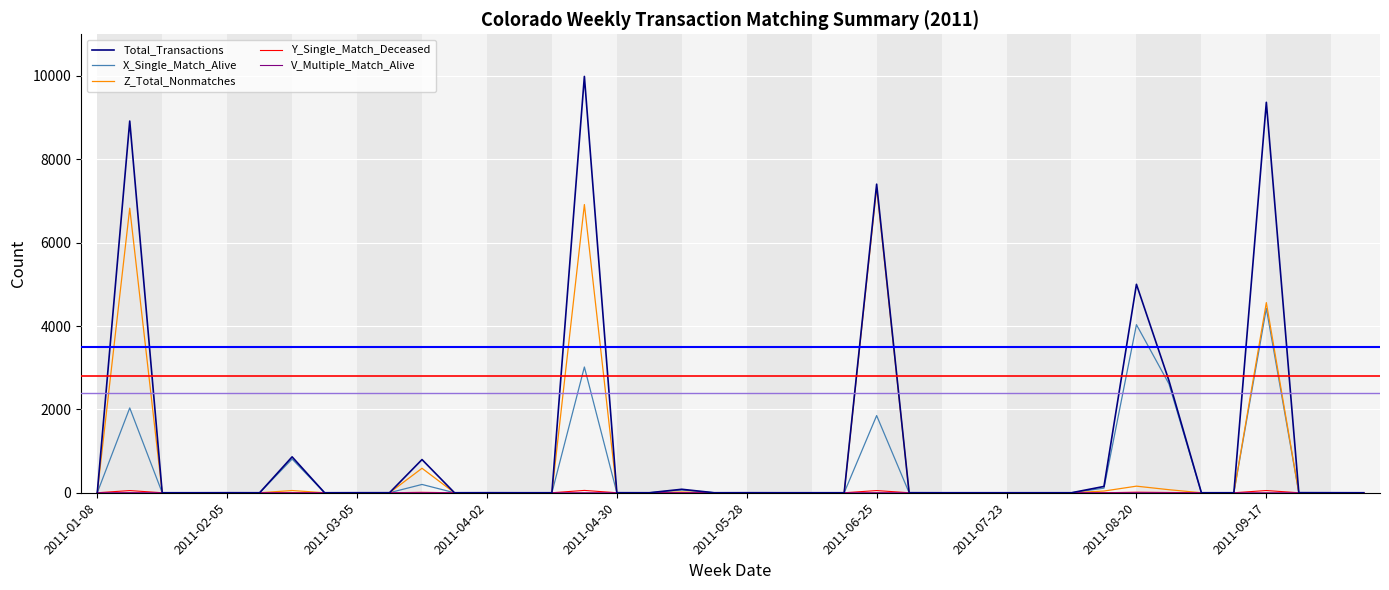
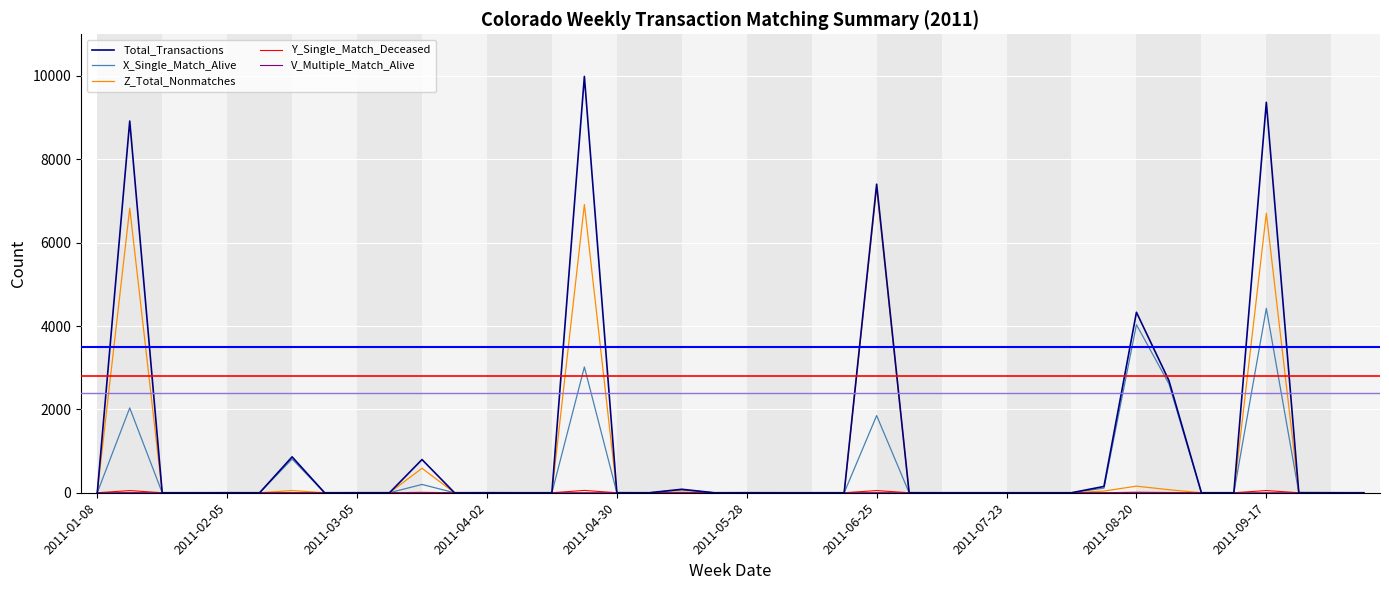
Total_Transactions, 2011-08-20: 5000 -> 4300
Z_Total_Nonmatches, 2011-09-17: 4600 -> 6700
